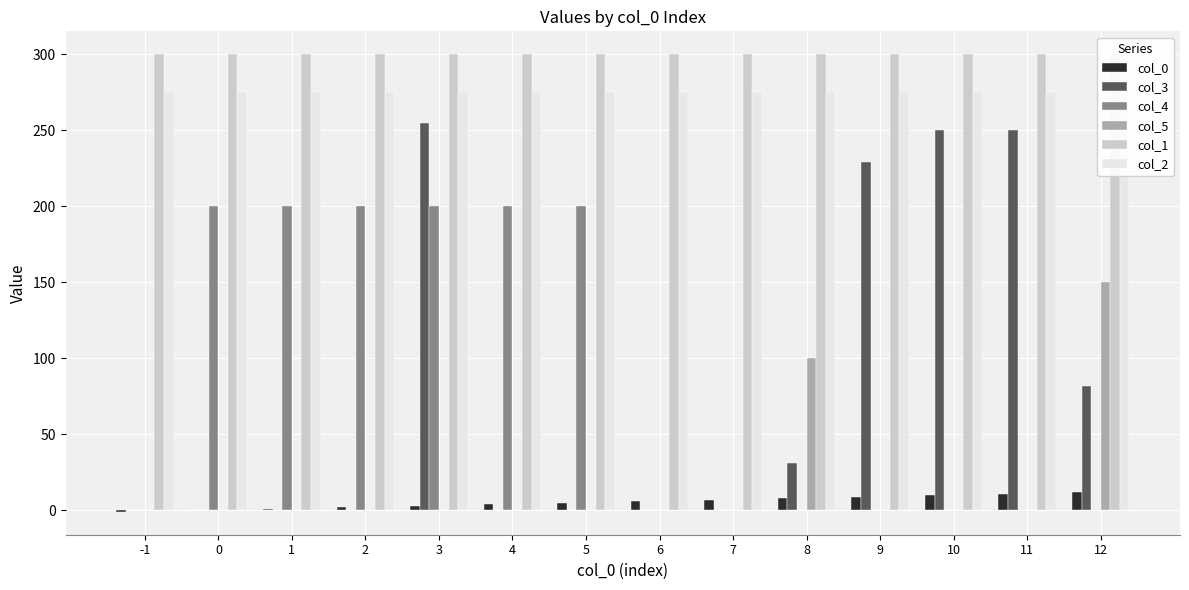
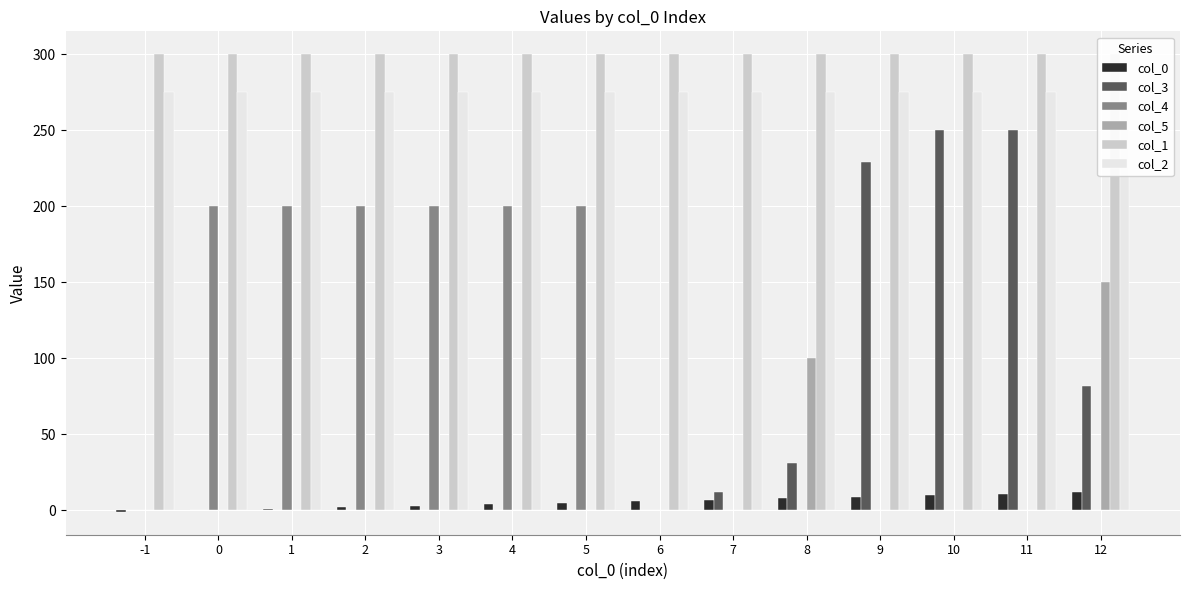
col_3, 3: 255 -> 0
col_3, 7: 0 -> 12
